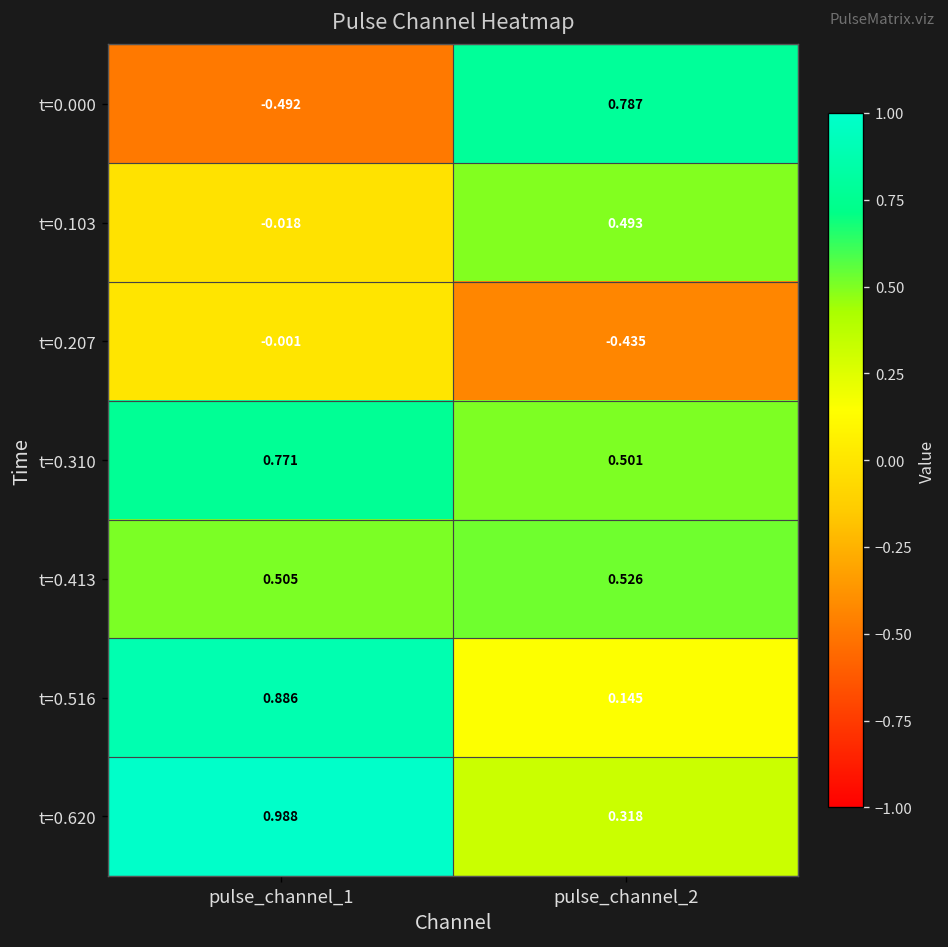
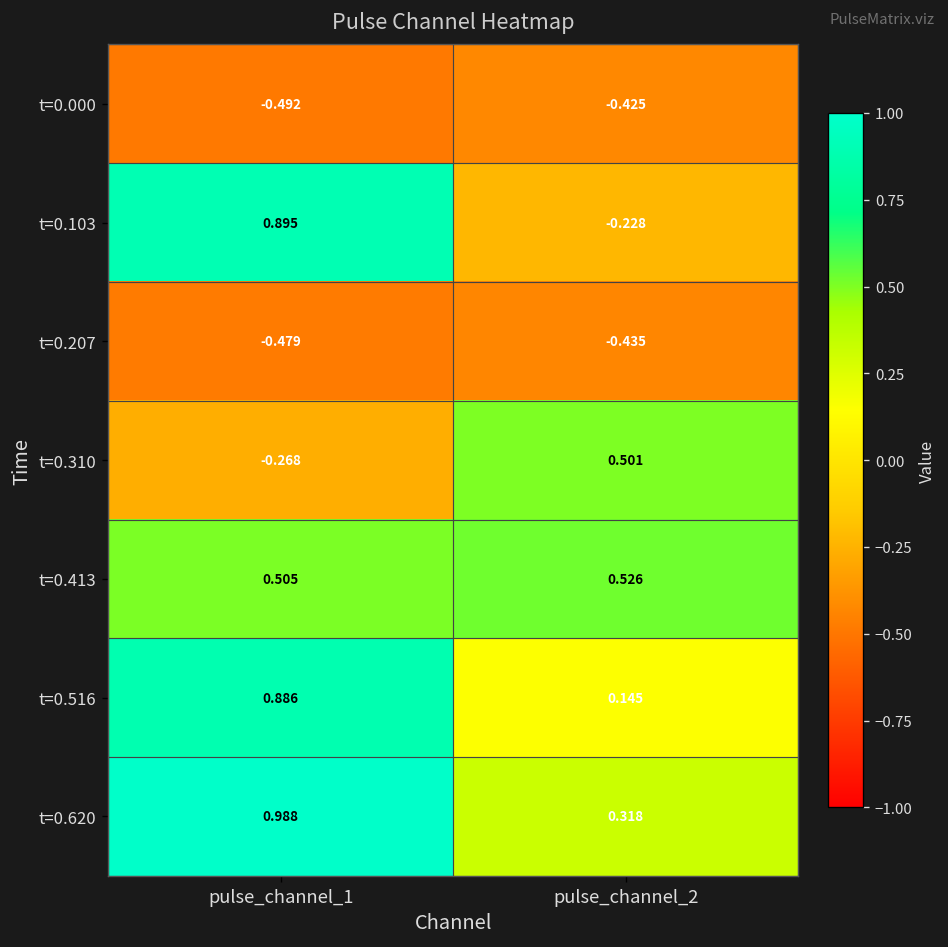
t=0.000, pulse_channel_2: 0.787 -> -0.425
t=0.103, pulse_channel_1: -0.018 -> 0.895
t=0.103, pulse_channel_2: 0.493 -> -0.228
t=0.207, pulse_channel_1: -0.001 -> -0.479
t=0.310, pulse_channel_1: 0.771 -> -0.268
